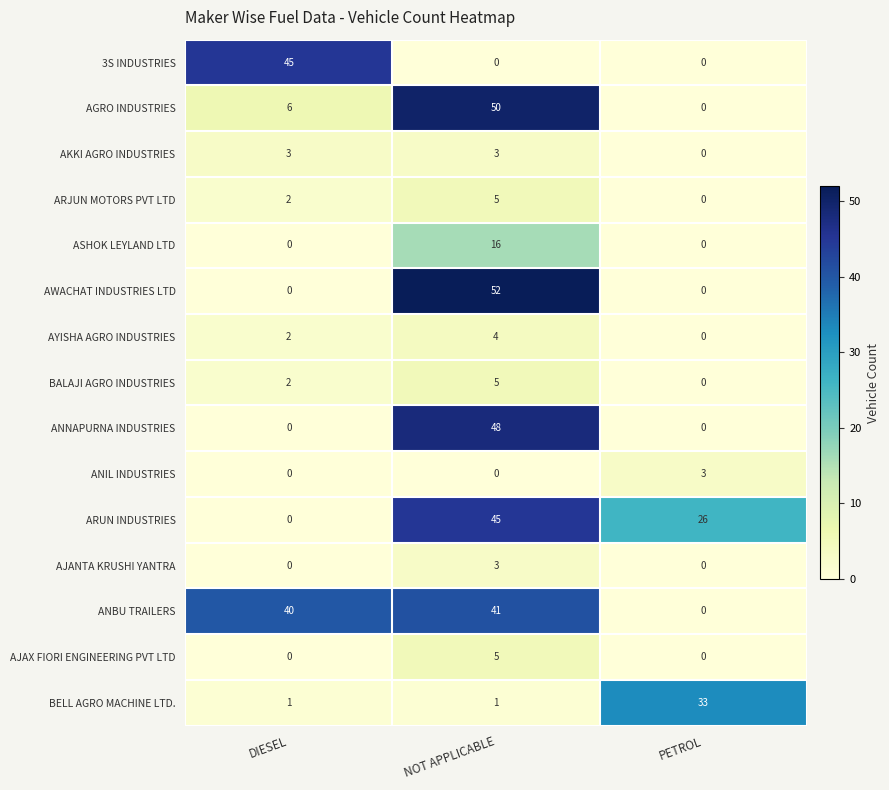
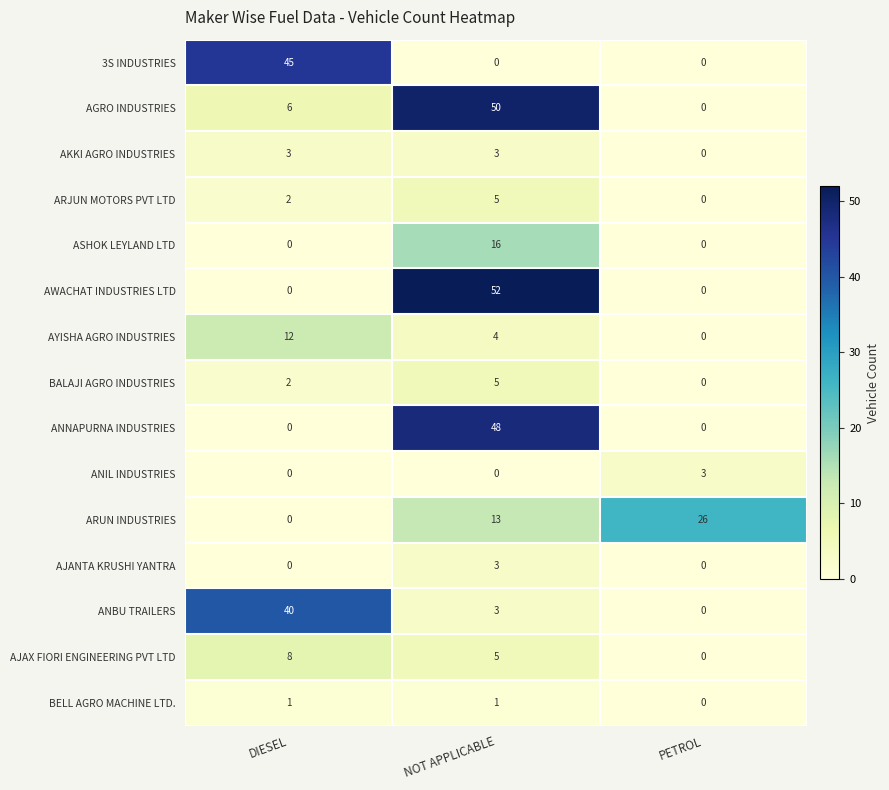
AYISHA AGRO INDUSTRIES, DIESEL: 2 -> 12
ARUN INDUSTRIES, NOT APPLICABLE: 45 -> 13
ANBU TRAILERS, NOT APPLICABLE: 41 -> 3
AJAX FIORI ENGINEERING PVT LTD, DIESEL: 0 -> 8
BELL AGRO MACHINE LTD., PETROL: 33 -> 0
